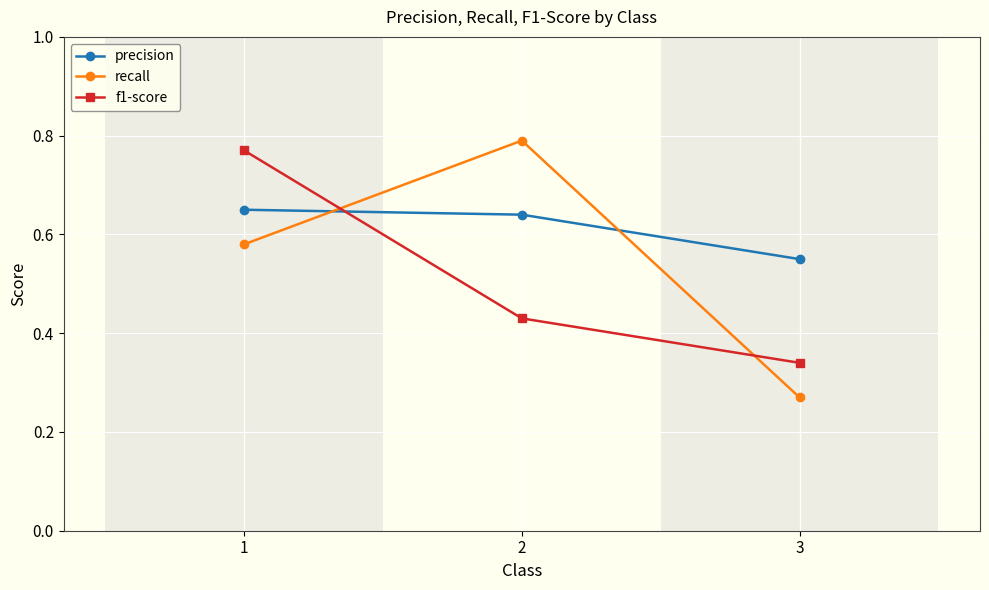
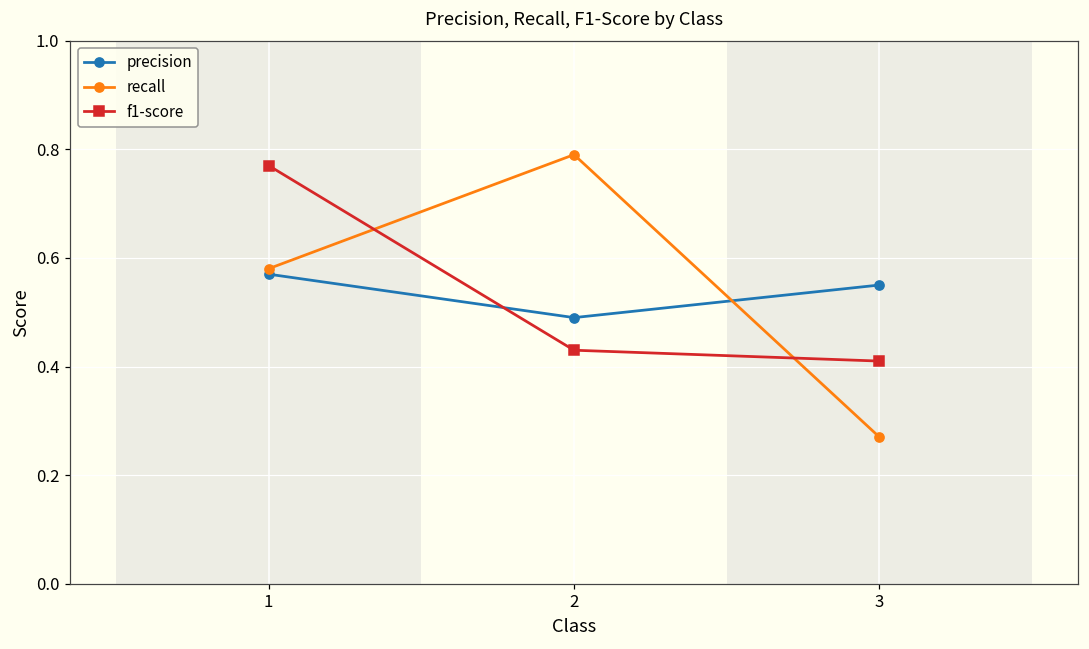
precision, 1: 0.65 -> 0.57
precision, 2: 0.64 -> 0.49
f1-score, 3: 0.34 -> 0.41
